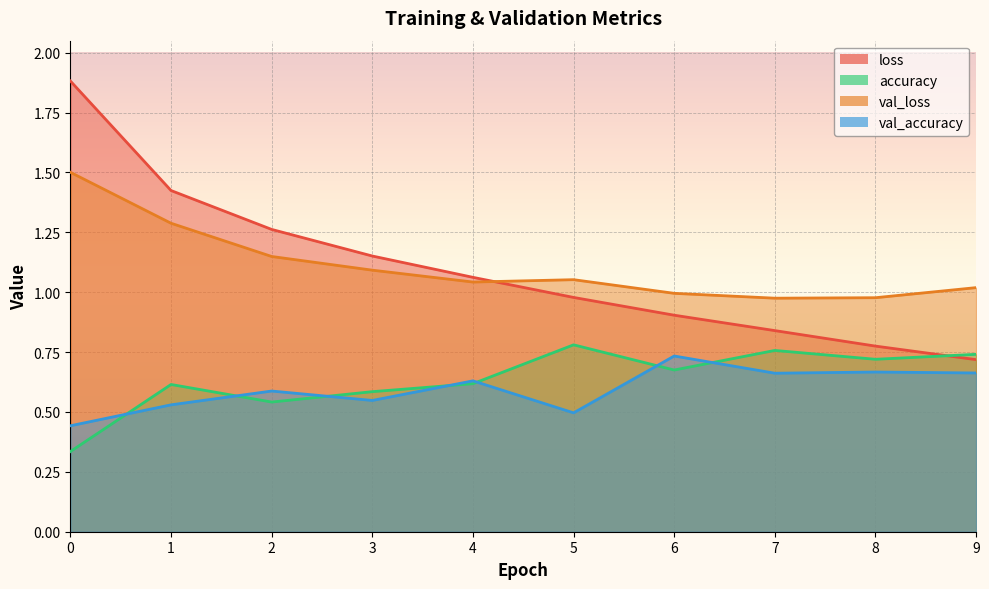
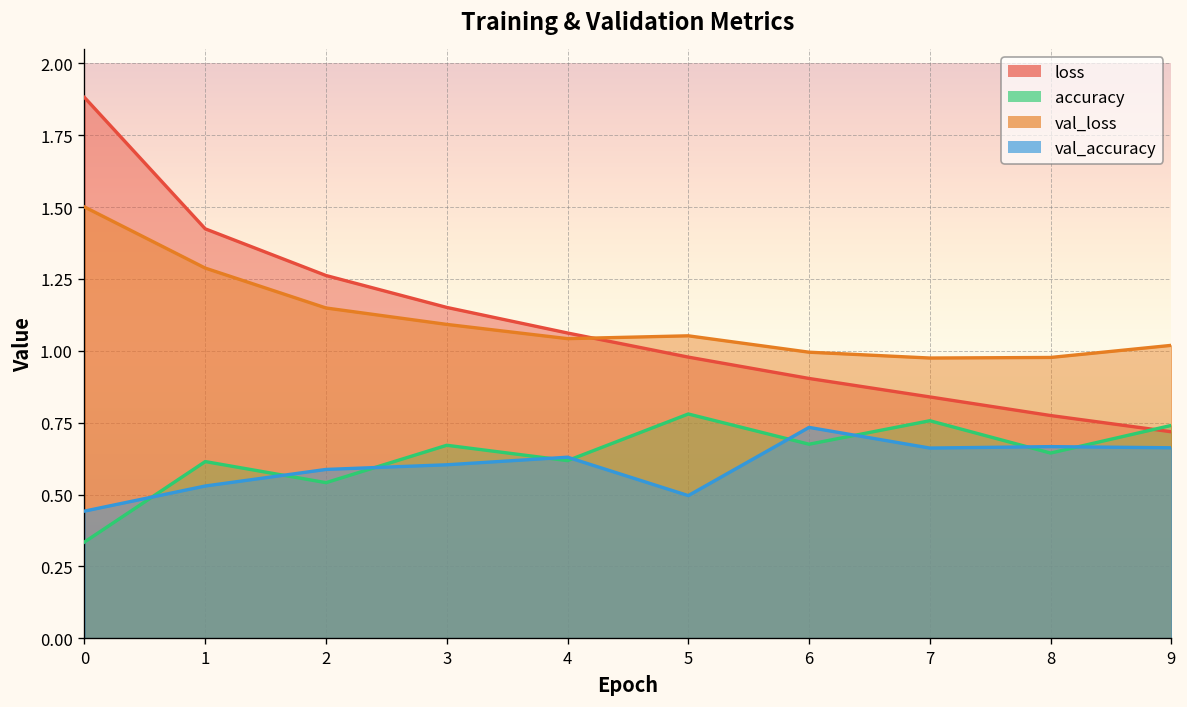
accuracy, 3: 0.58 -> 0.67
val_accuracy, 3: 0.55 -> 0.60
accuracy, 8: 0.72 -> 0.64
